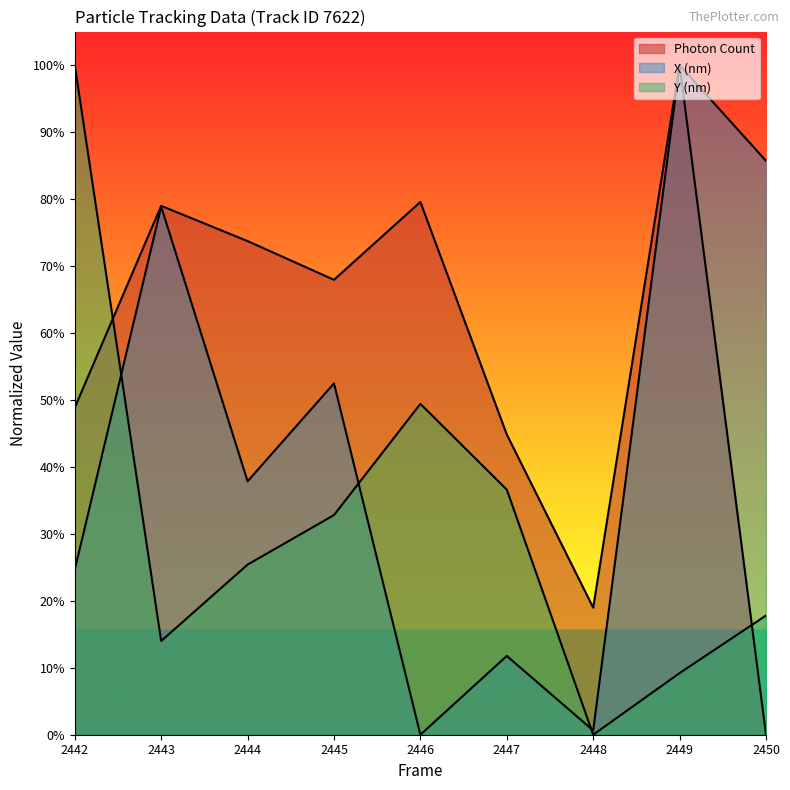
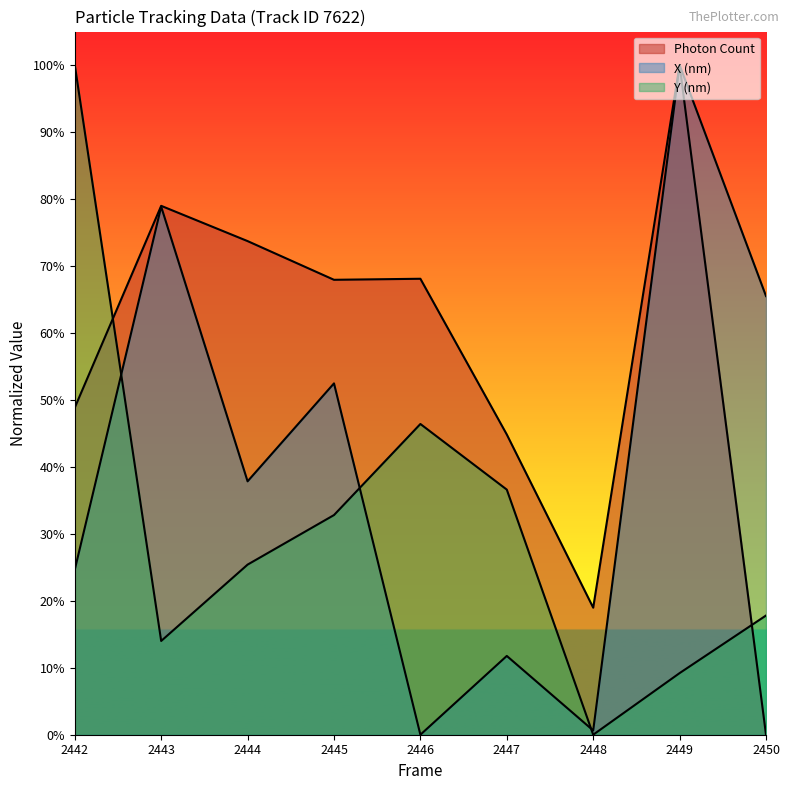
Photon Count, 2446: 80% -> 68%
Y (nm), 2446: 49% -> 46%
X (nm), 2450: 86% -> 66%
